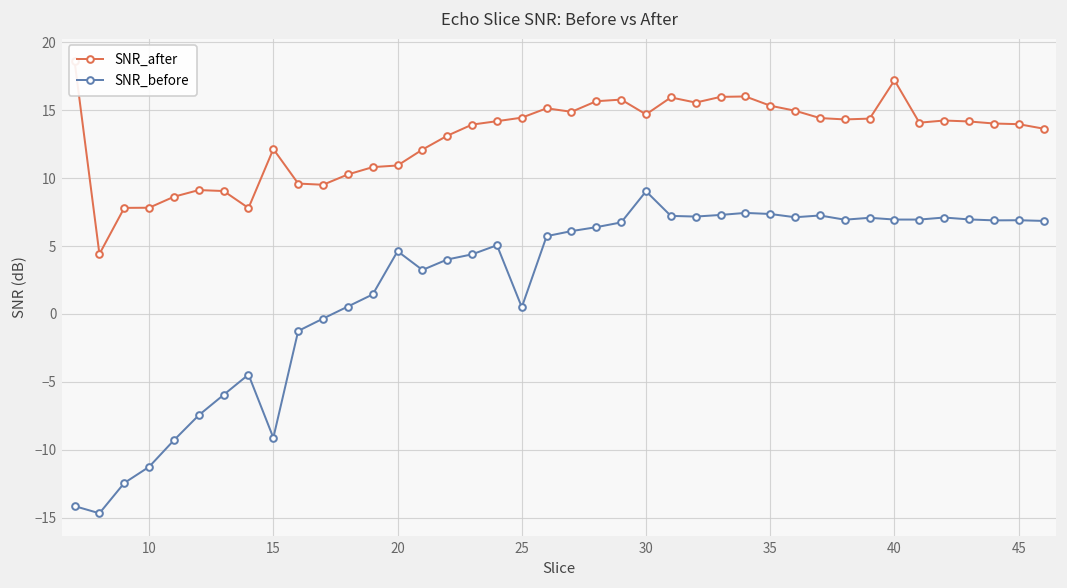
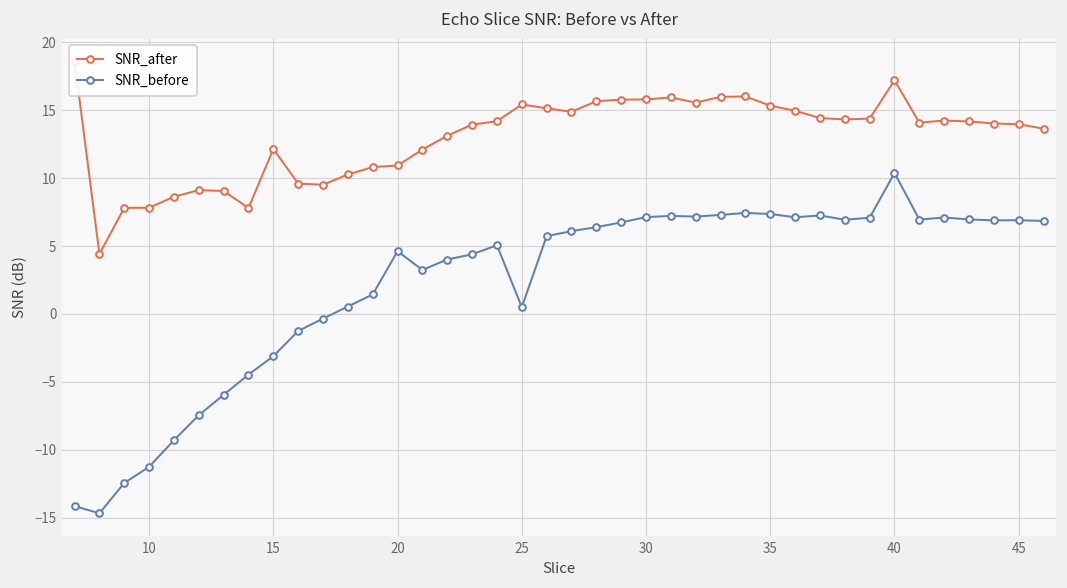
SNR_before, 15: -9.1 -> -3.1
SNR_after, 25: 14.5 -> 15.4
SNR_after, 30: 14.7 -> 15.8
SNR_before, 30: 9.0 -> 7.1
SNR_before, 40: 7.0 -> 10.4
